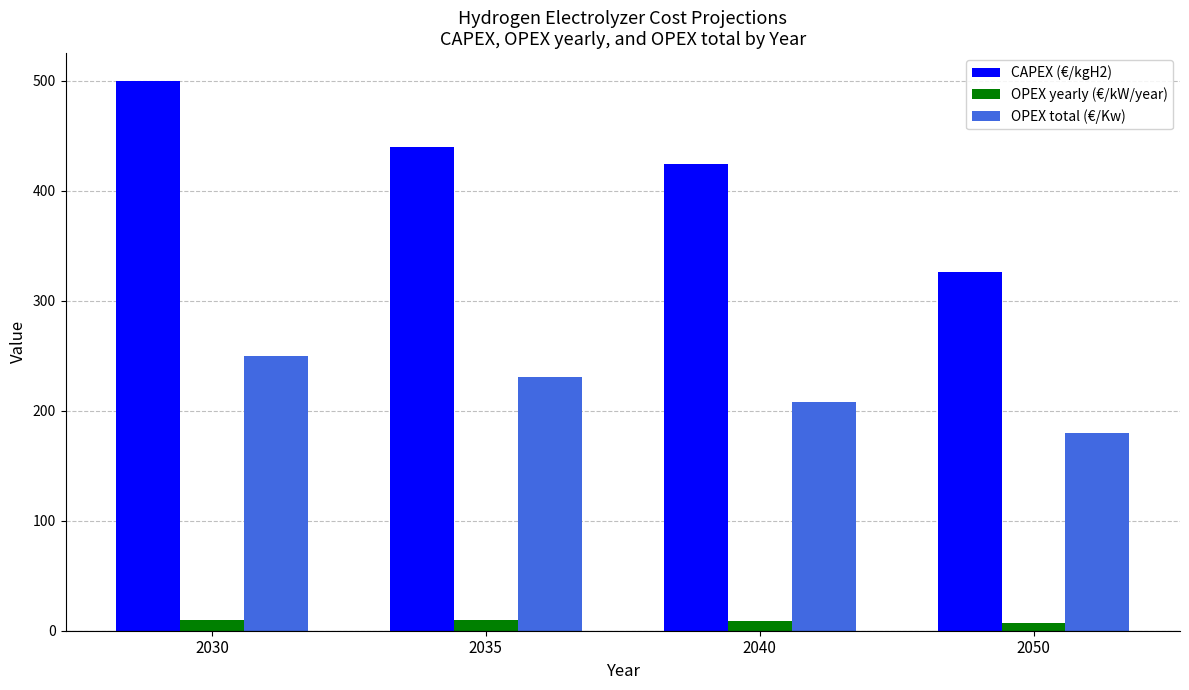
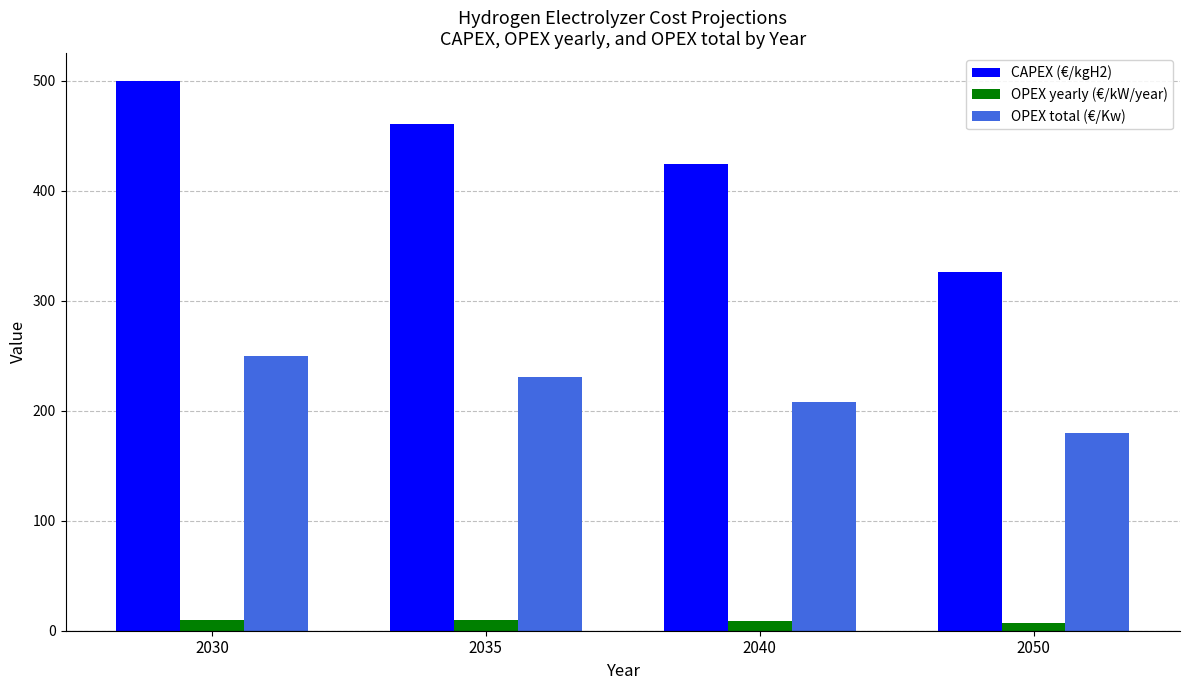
CAPEX (€/kgH2), 2035: 440 -> 460
